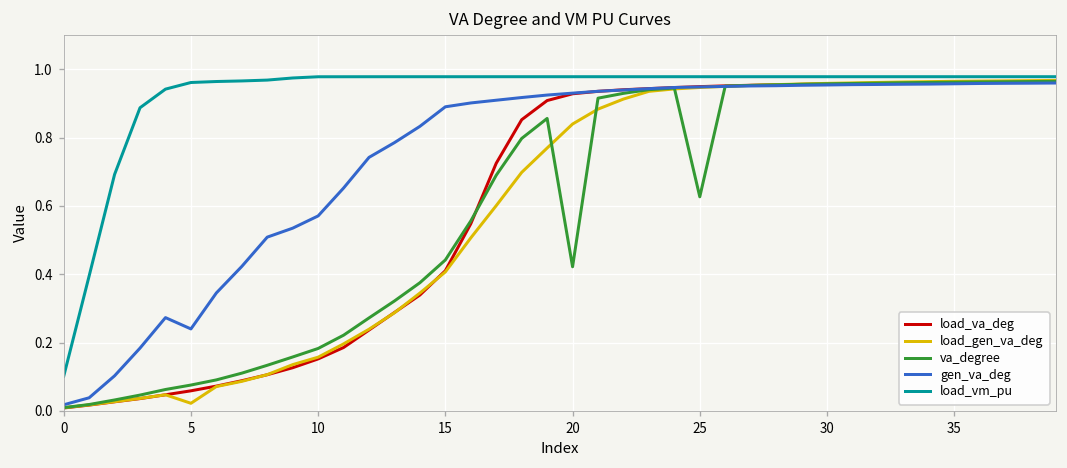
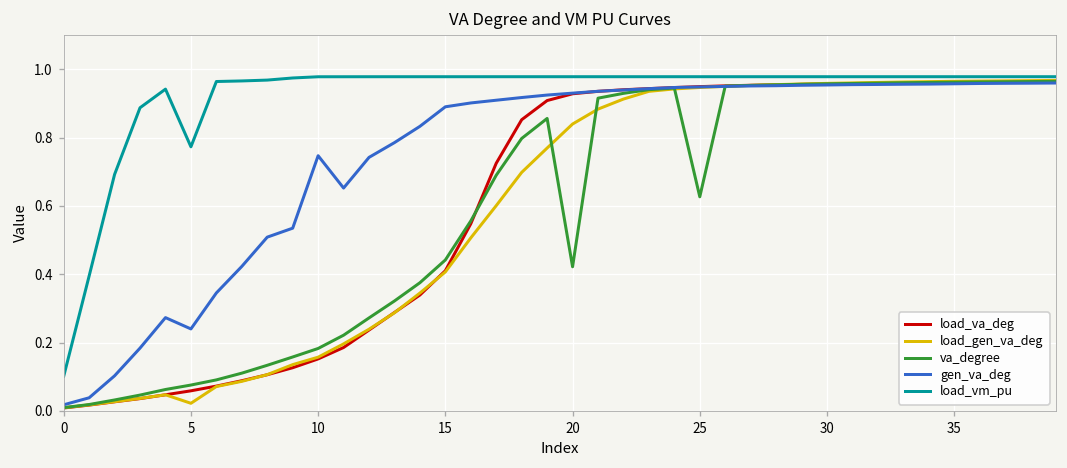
load_vm_pu, 5: 0.96 -> 0.77
gen_va_deg, 10: 0.57 -> 0.75
